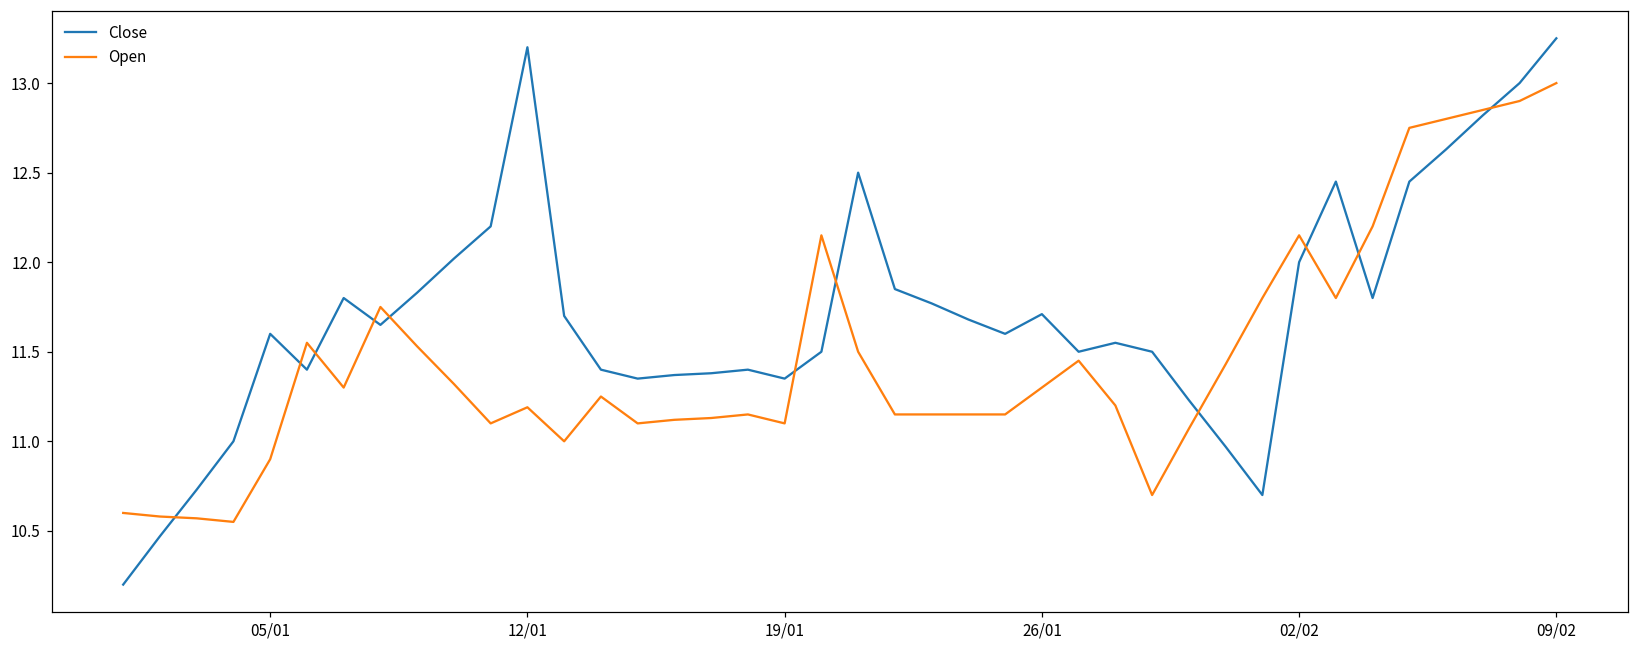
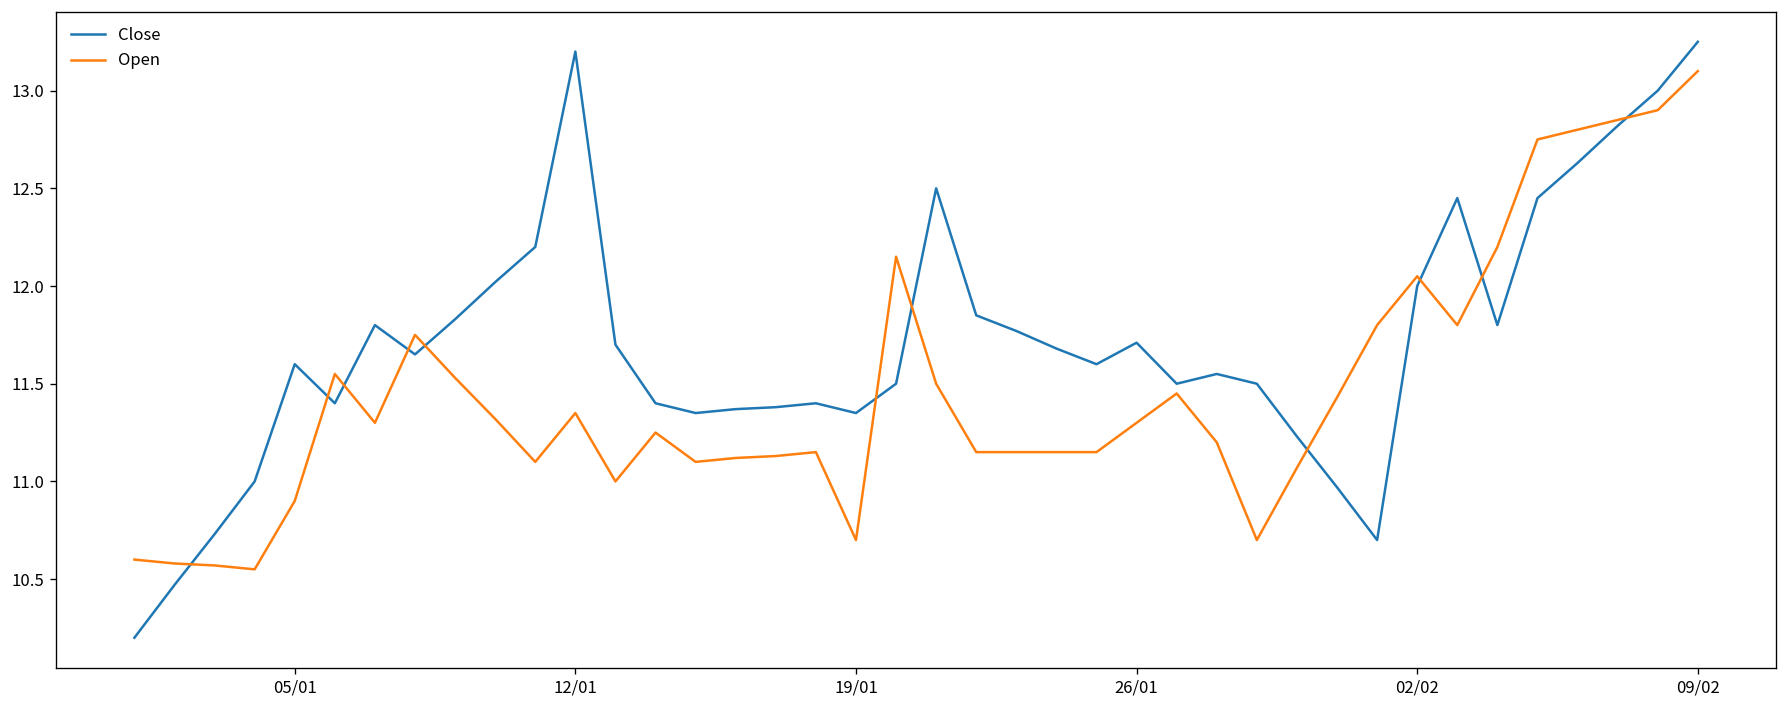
Open, 12/01: 11.19 -> 11.35
Open, 19/01: 11.1 -> 10.7
Open, 02/02: 12.15 -> 12.05
Open, 09/02: 13.0 -> 13.1
